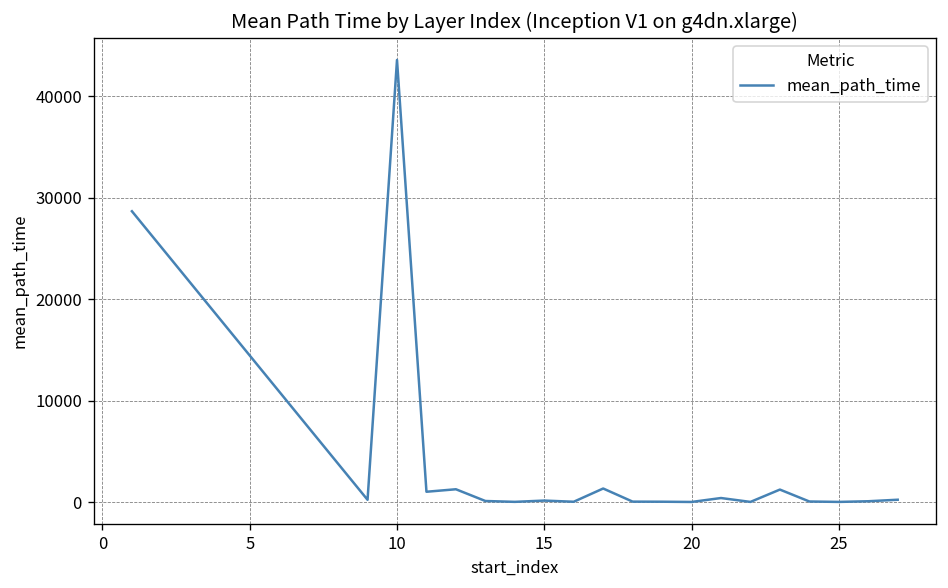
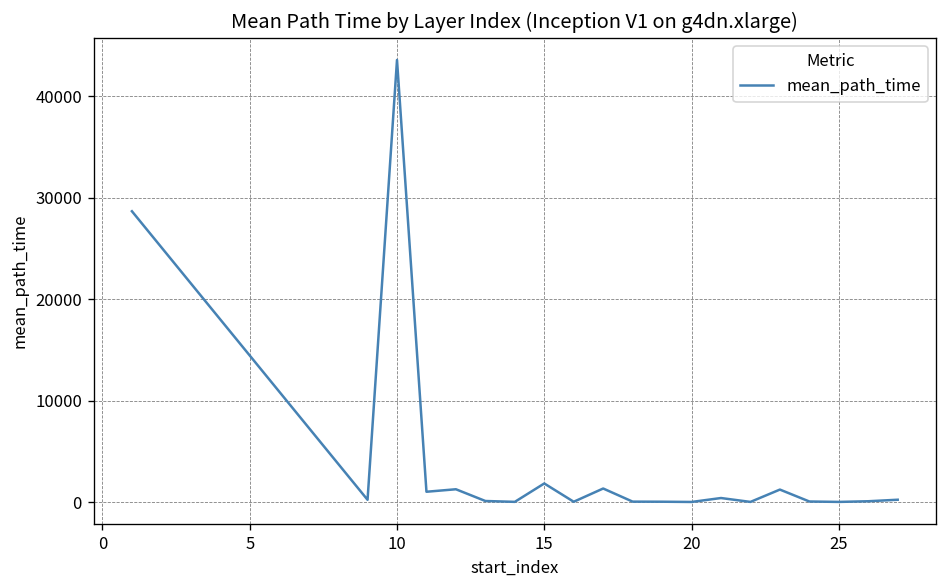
15: 0 -> 2000
